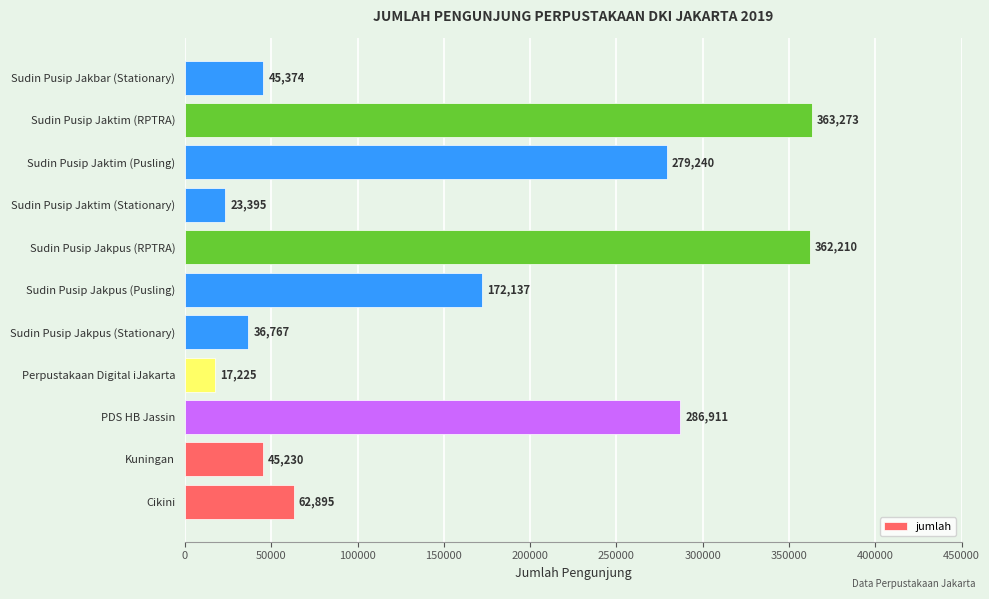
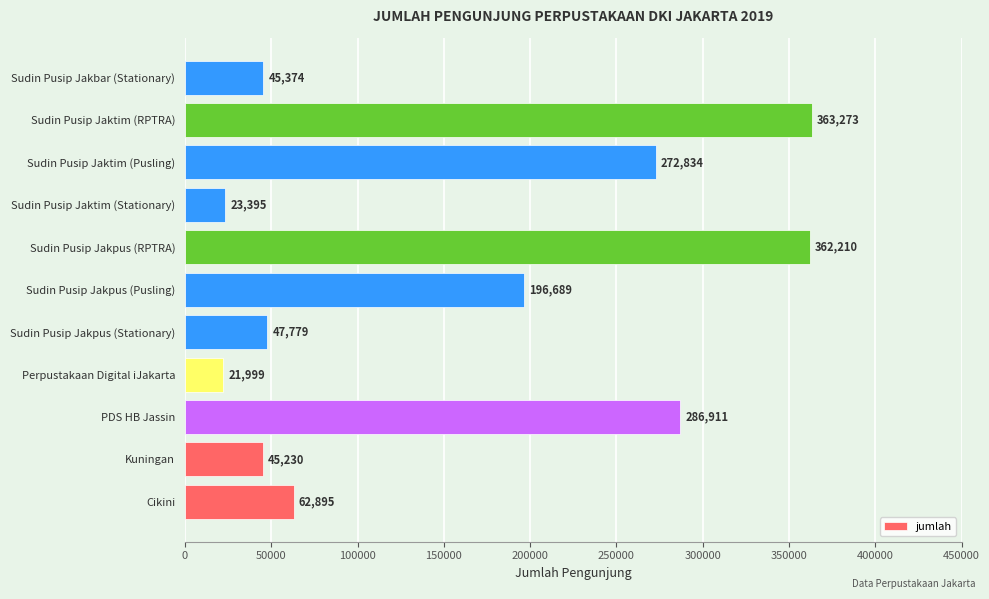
Sudin Pusip Jaktim (Pusling): 279,240 -> 272,834
Sudin Pusip Jakpus (Pusling): 172,137 -> 196,689
Sudin Pusip Jakpus (Stationary): 36,767 -> 47,779
Perpustakaan Digital iJakarta: 17,225 -> 21,999
